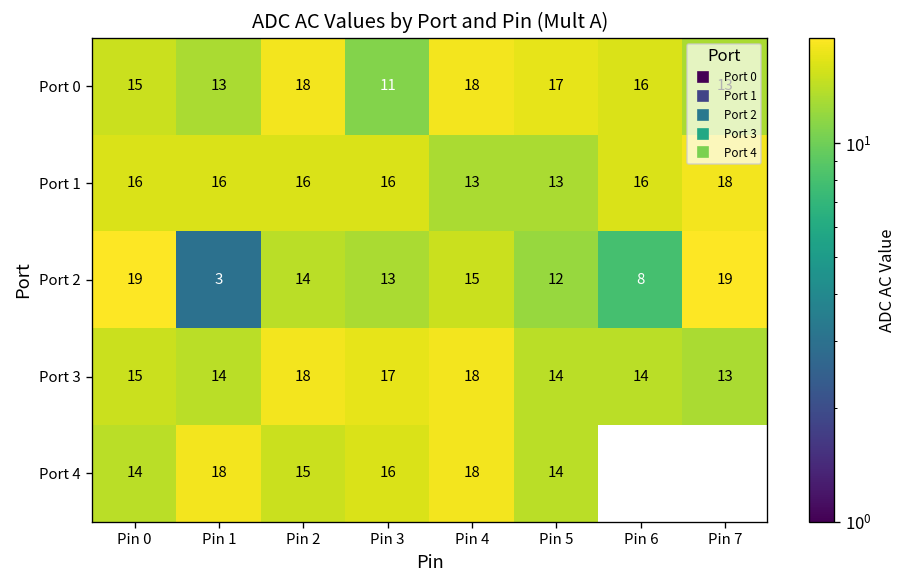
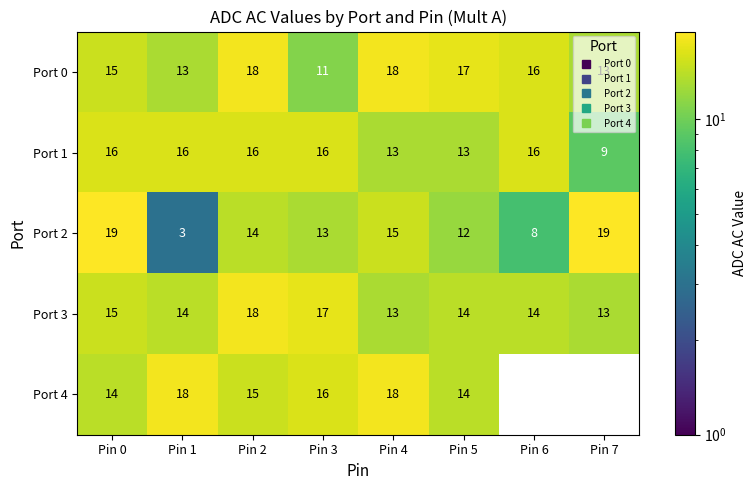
Port 1, Pin 7: 18 -> 9
Port 3, Pin 4: 18 -> 13
